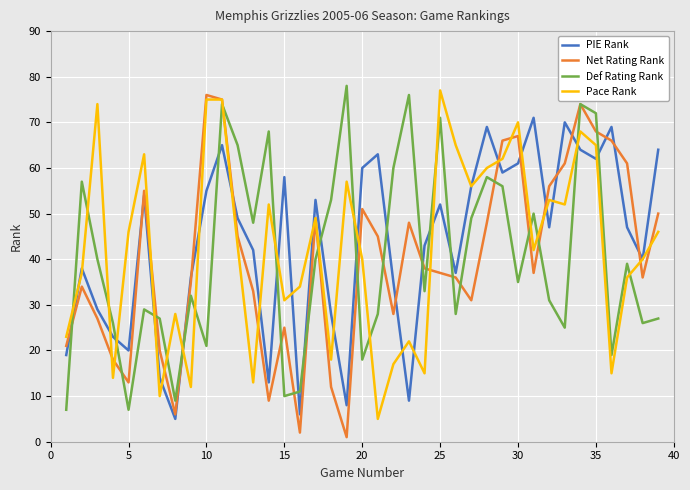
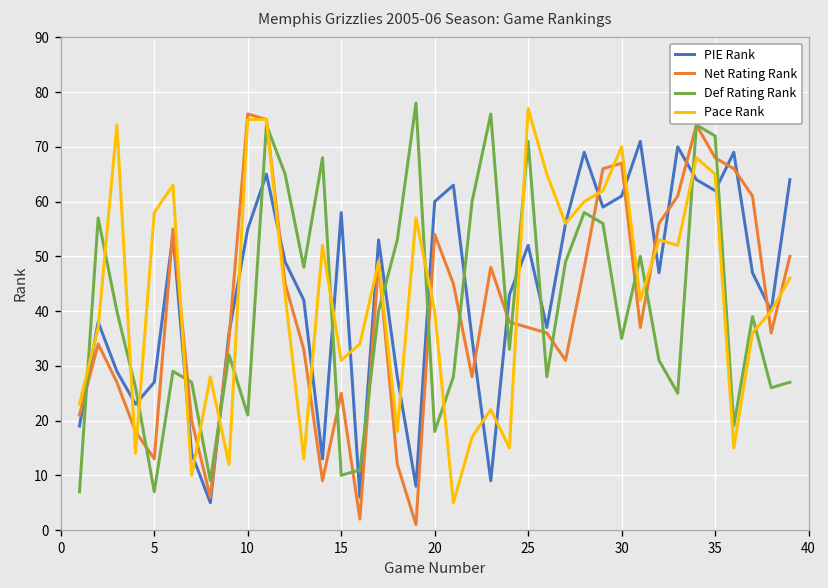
PIE Rank, 5: 20 -> 27
Pace Rank, 5: 46 -> 58
Net Rating Rank, 20: 51 -> 54
